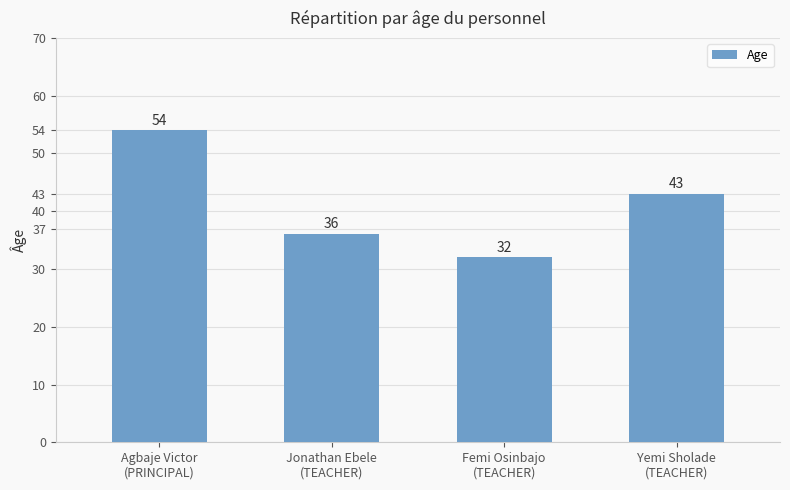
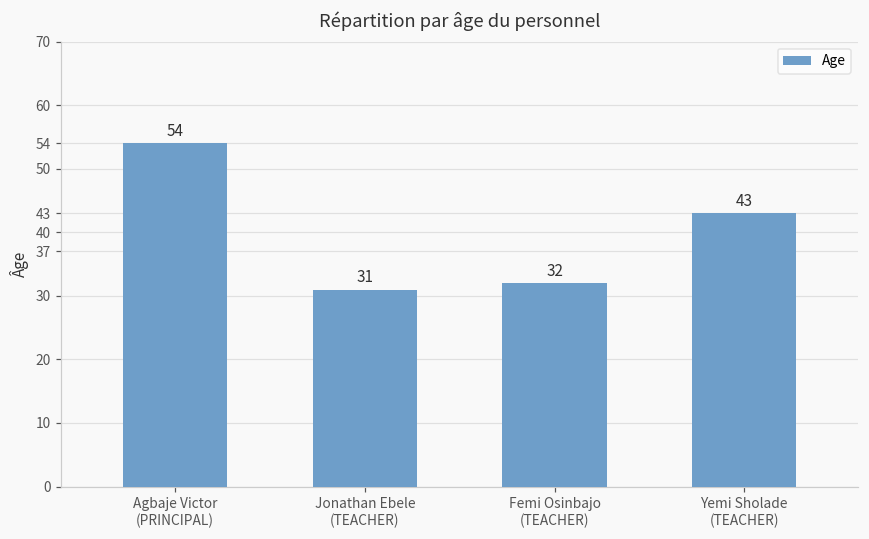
Jonathan Ebele (TEACHER): 36 -> 31
